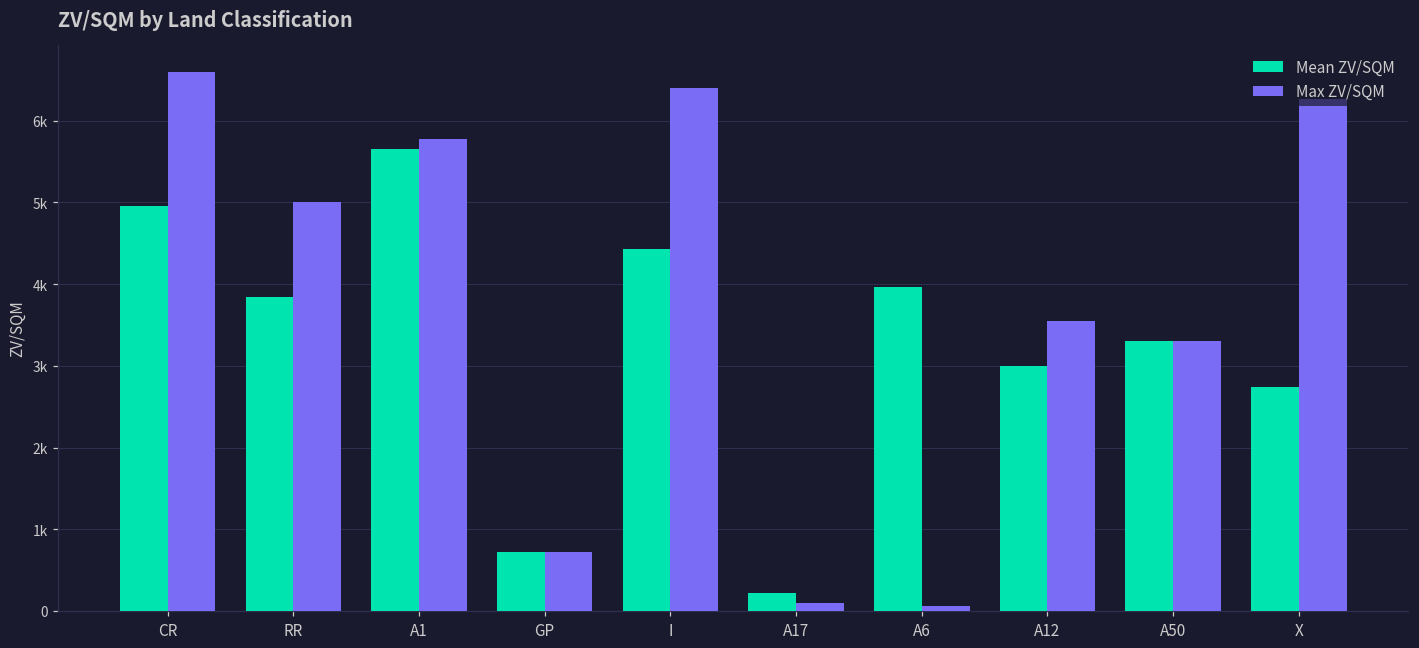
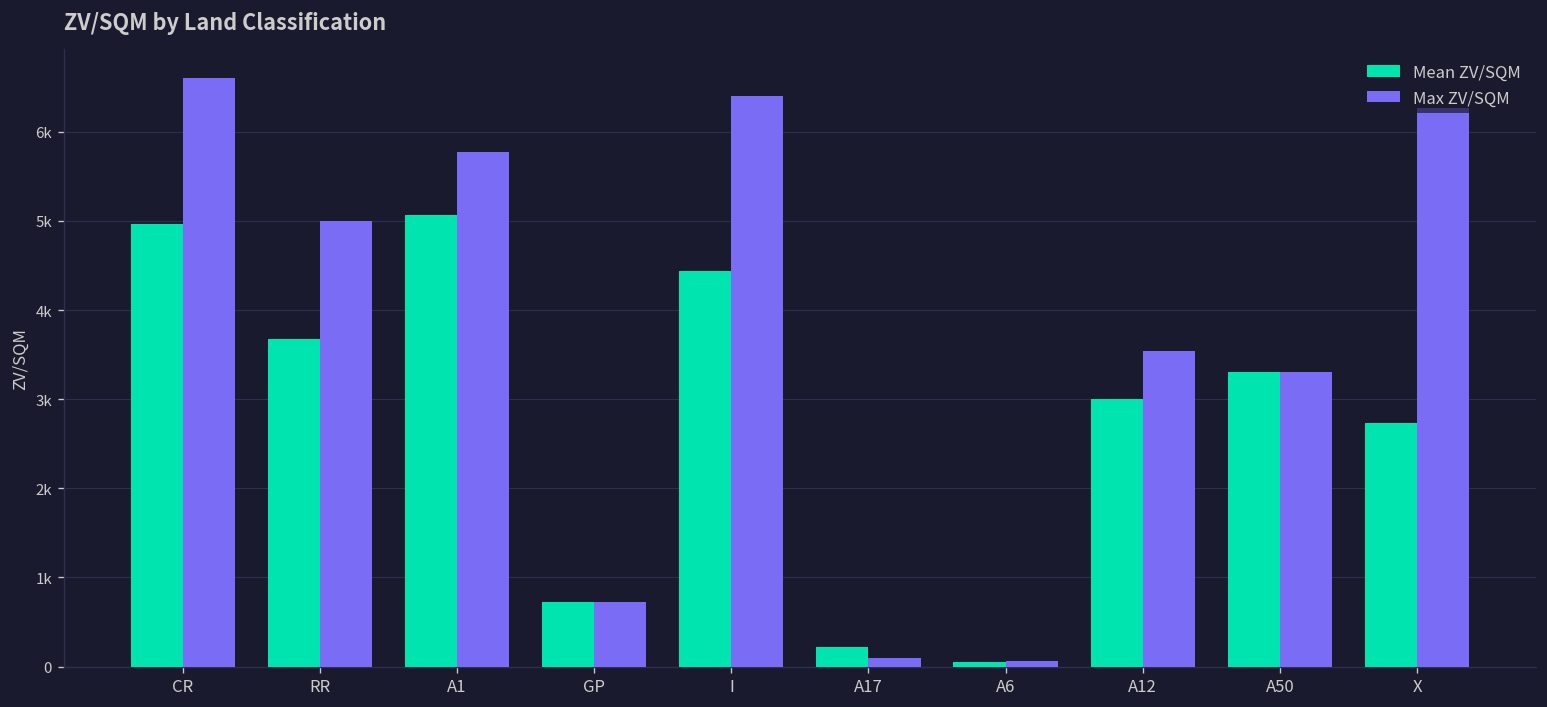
Mean ZV/SQM, RR: 3800 -> 3700
Mean ZV/SQM, A1: 5700 -> 5100
Mean ZV/SQM, A6: 4000 -> 100
